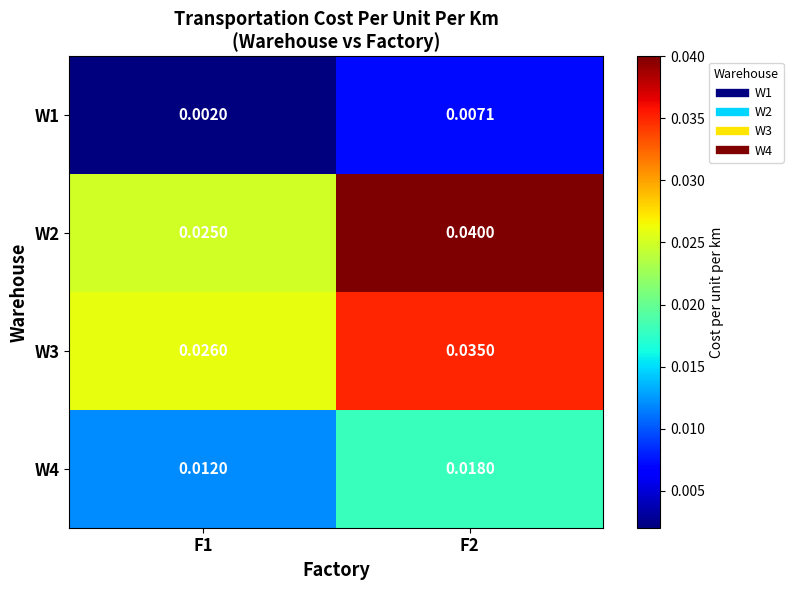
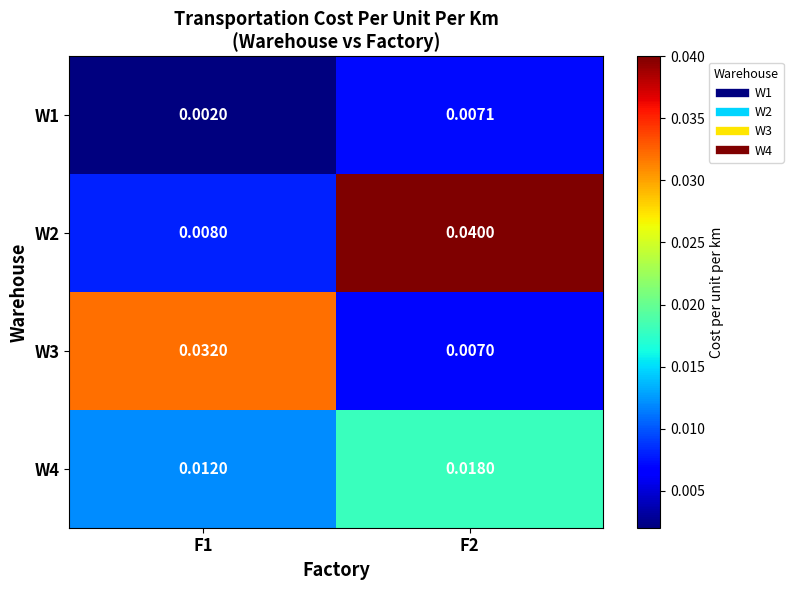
W2, F1: 0.0250 -> 0.0080
W3, F1: 0.0260 -> 0.0320
W3, F2: 0.0350 -> 0.0070
